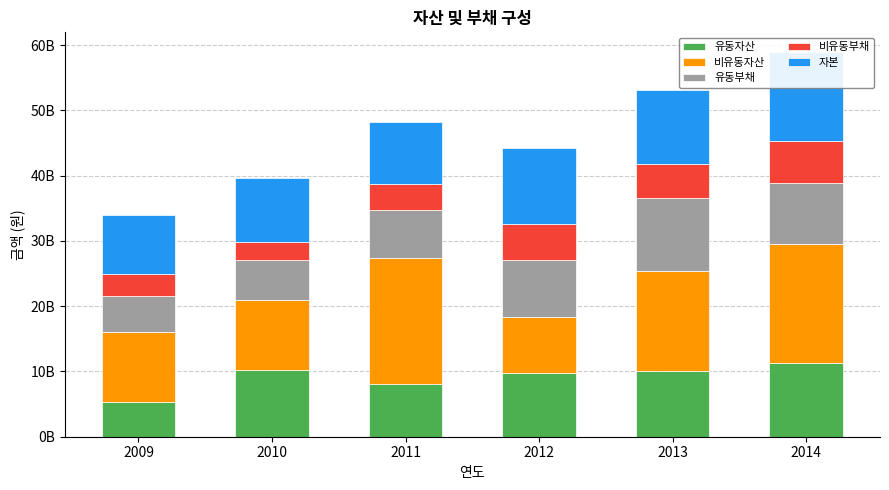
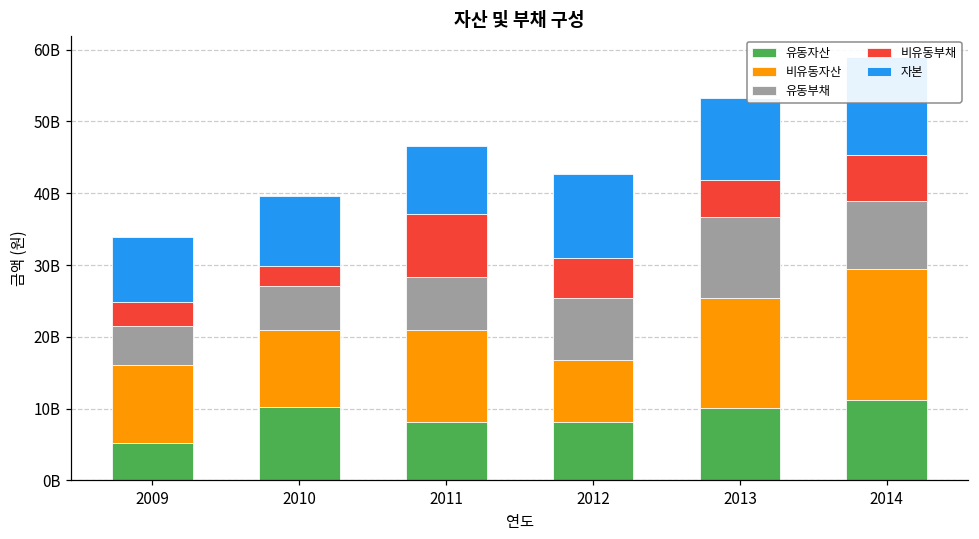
비유동자산, 2011: 19000000000 -> 13000000000
비유동부채, 2011: 4000000000 -> 9000000000
유동자산, 2012: 10000000000 -> 8000000000
